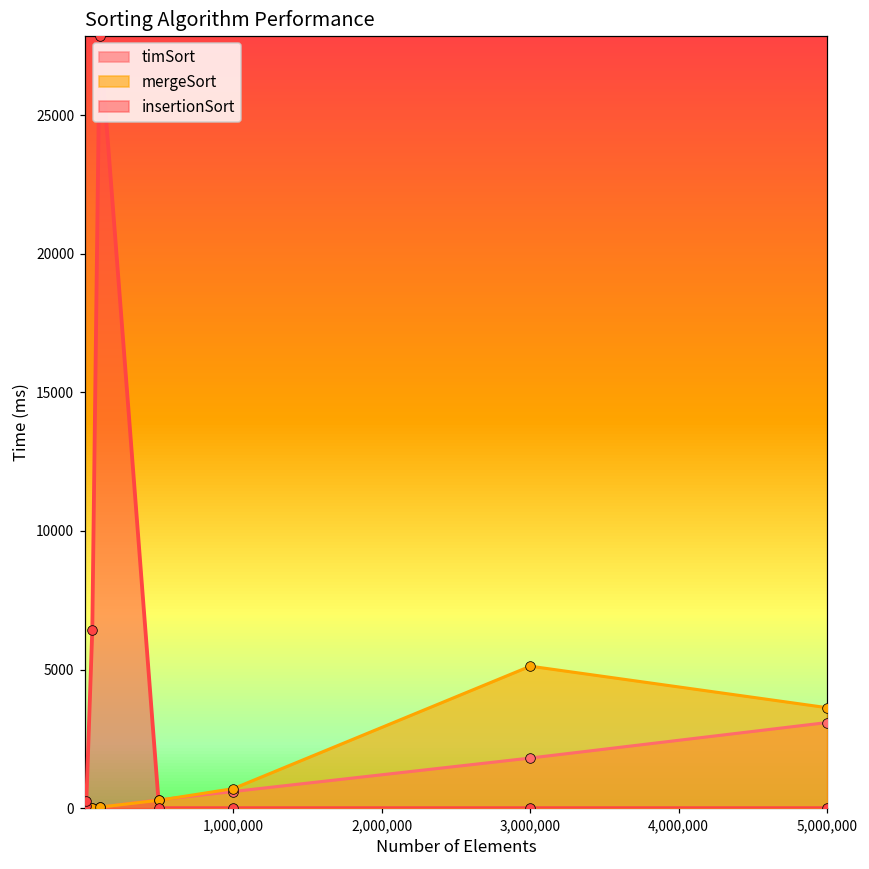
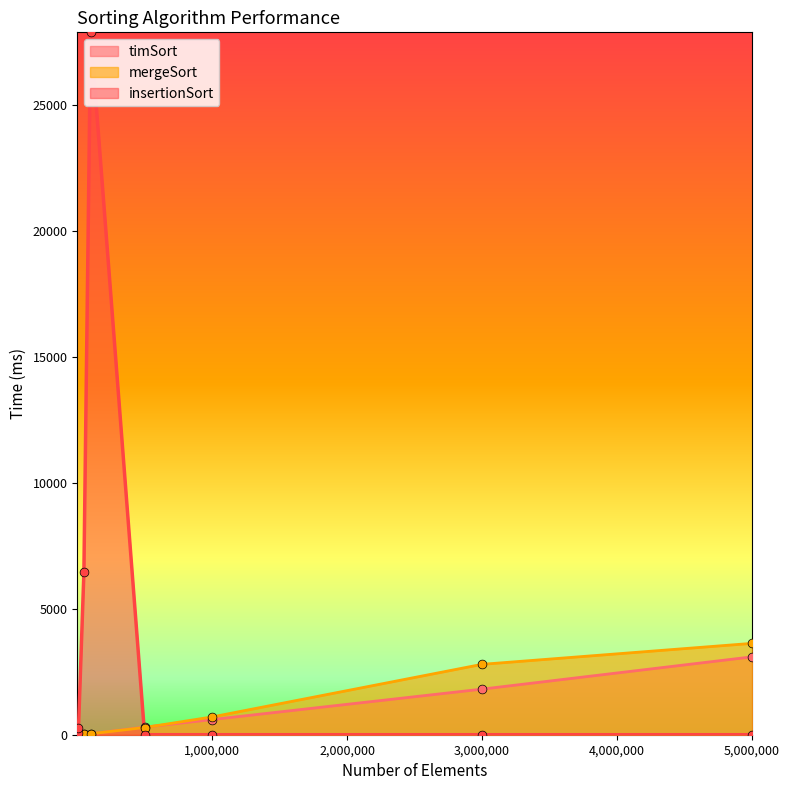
mergeSort, 3,000,000: 5100 -> 2800
